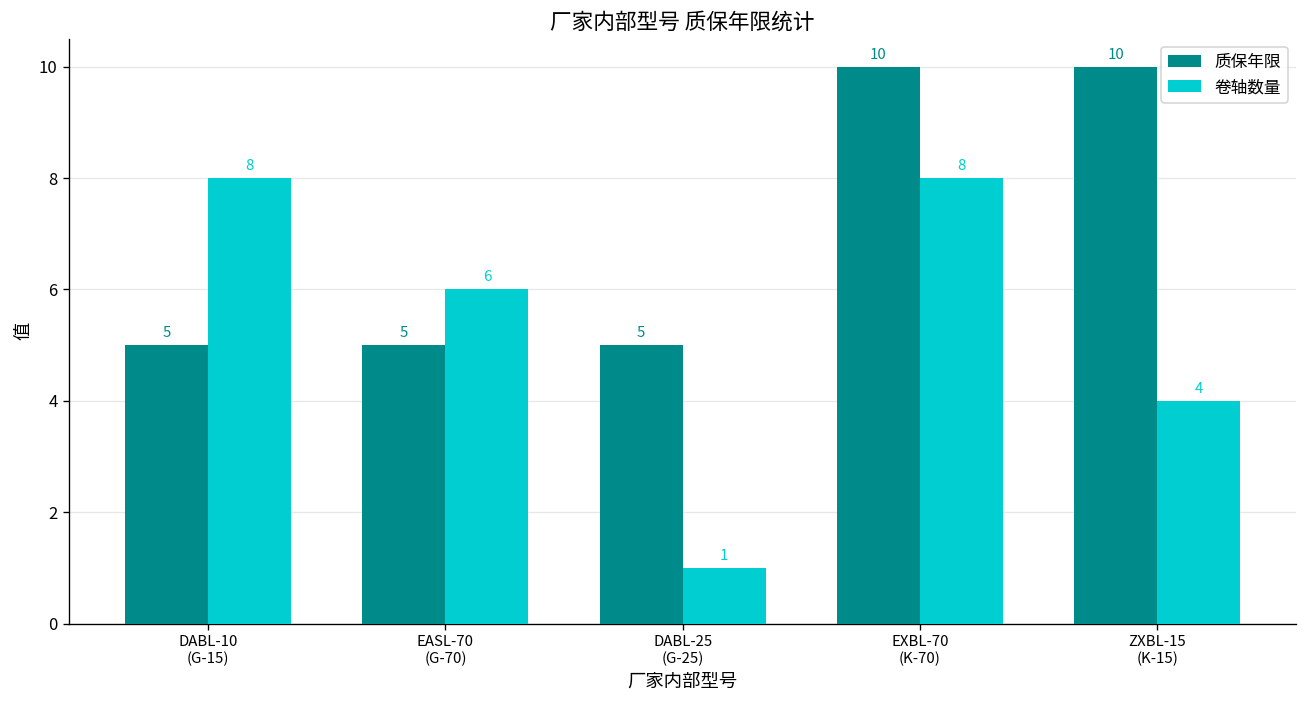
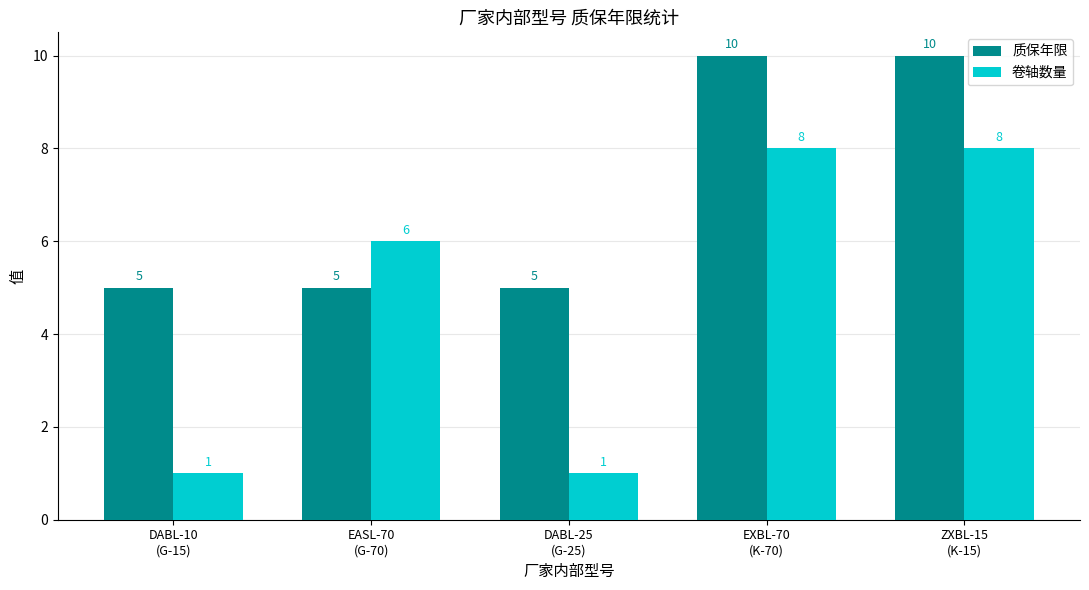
卷轴数量, DABL-10 (G-15): 8 -> 1
卷轴数量, ZXBL-15 (K-15): 4 -> 8
